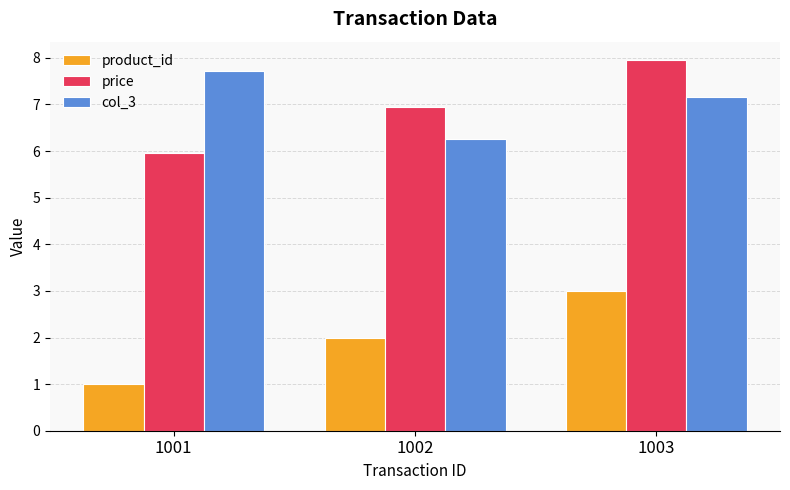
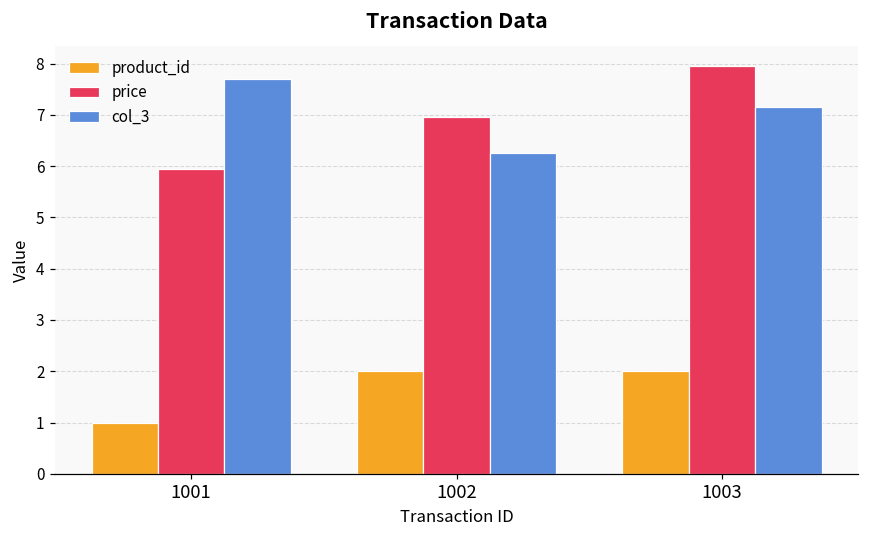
product_id, 1003: 3 -> 2
